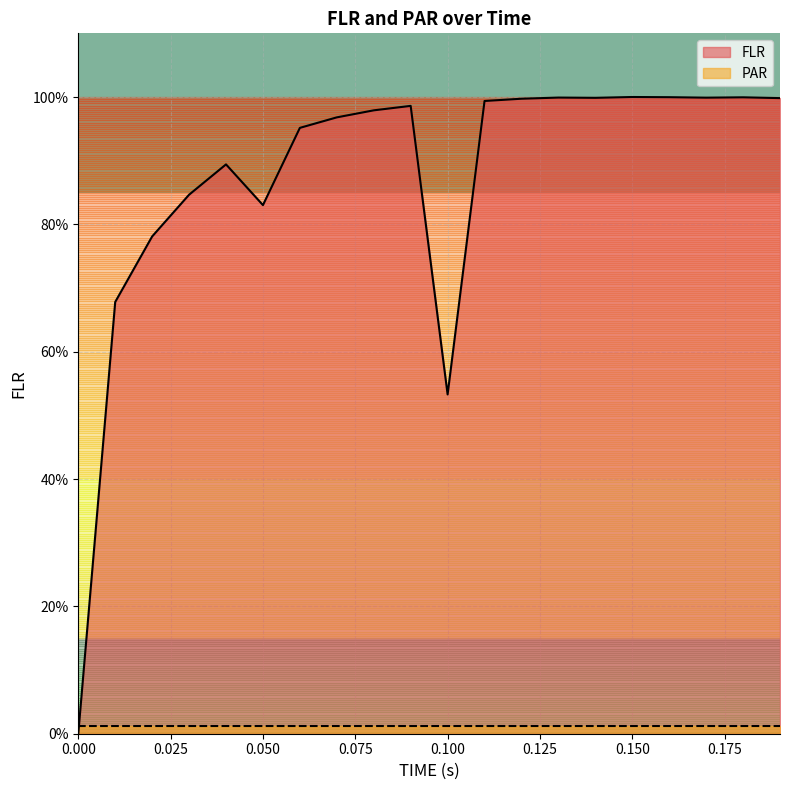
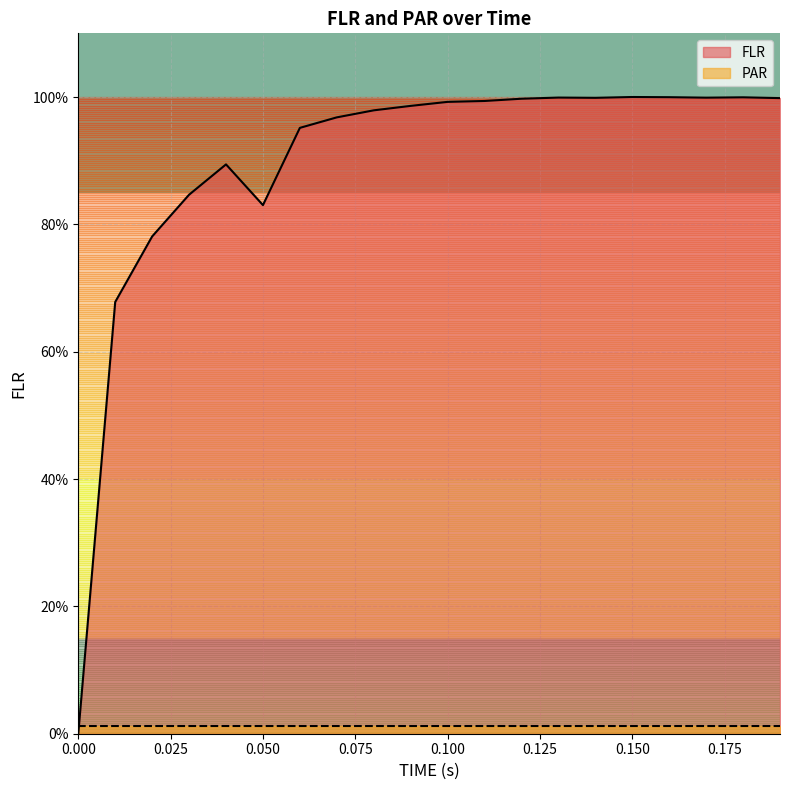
FLR, 0.100: 53% -> 99%
